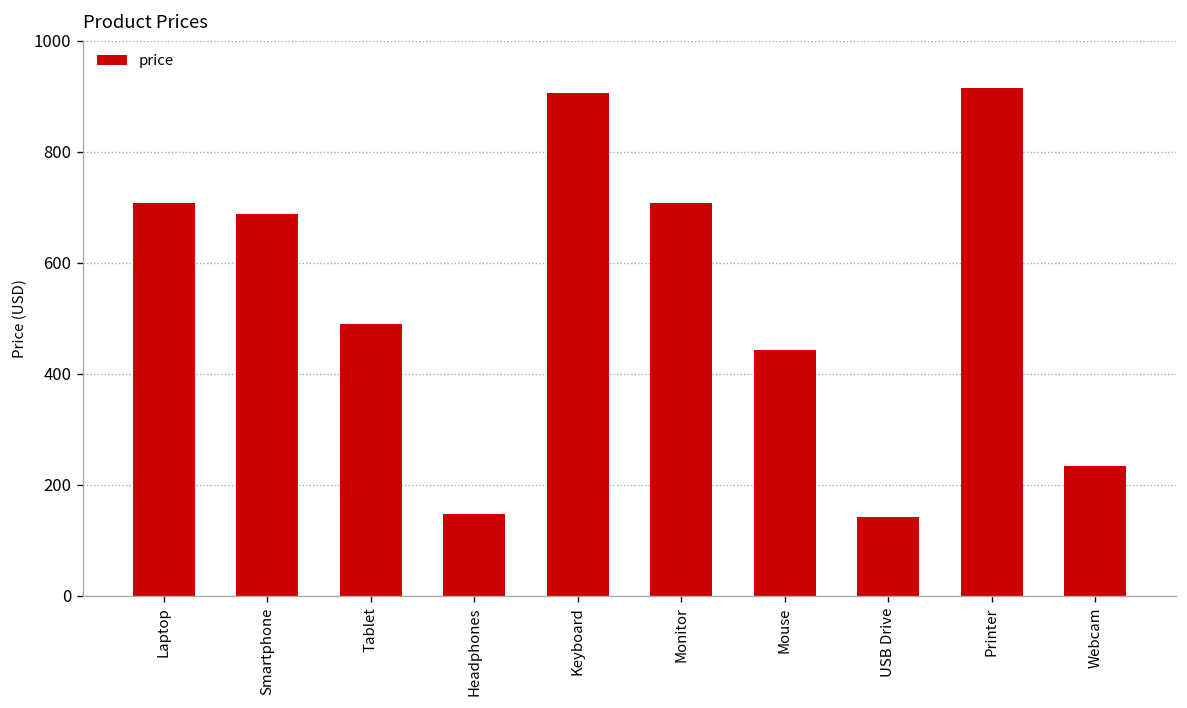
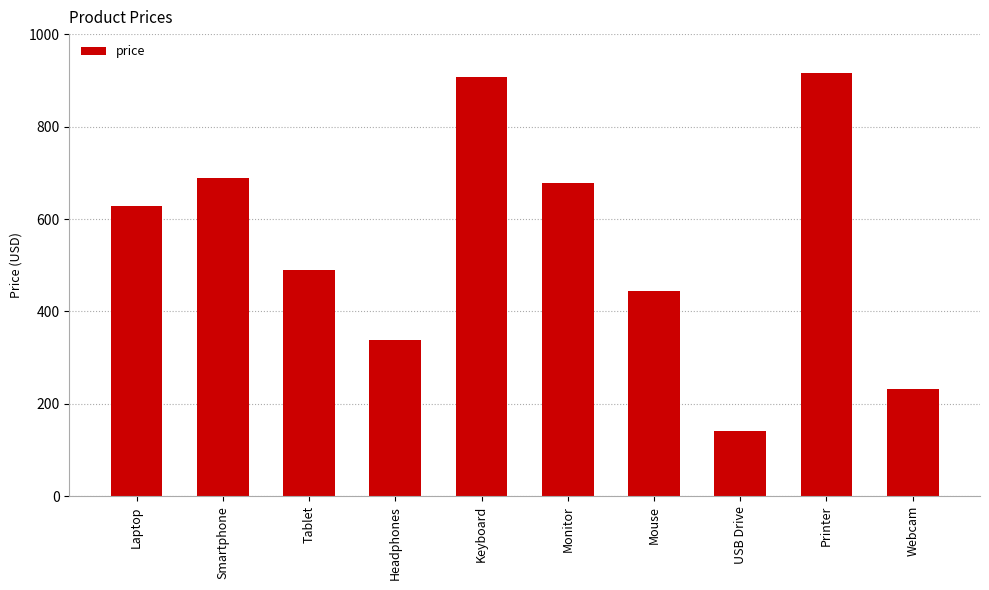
Laptop: 710 -> 630
Headphones: 150 -> 340
Monitor: 710 -> 680
